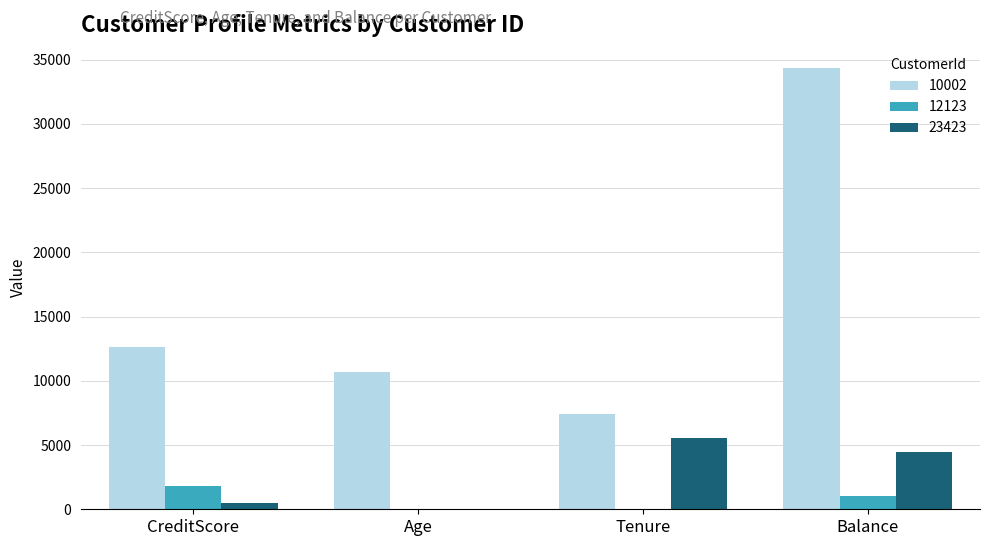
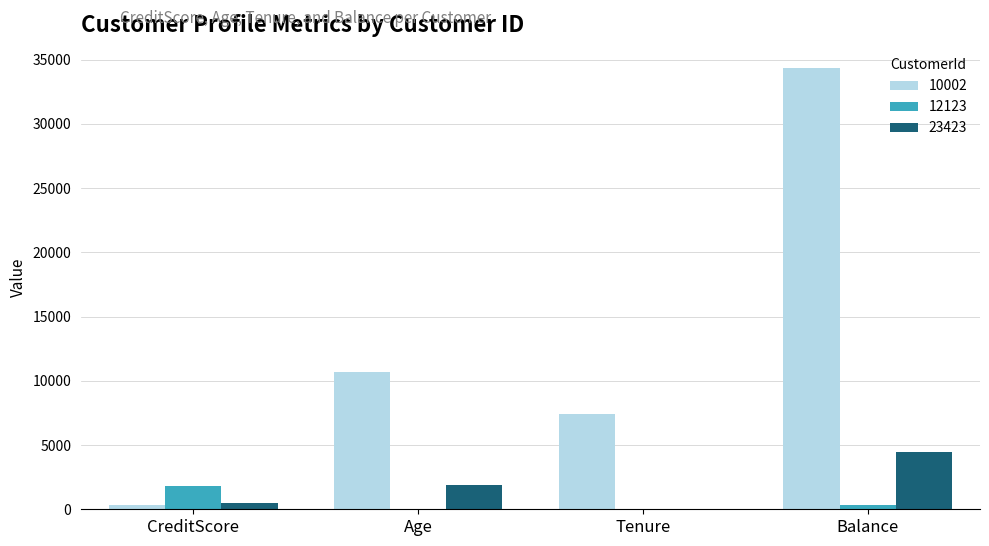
10002, CreditScore: 12600 -> 300
23423, Age: 0 -> 1900
23423, Tenure: 5500 -> 0
12123, Balance: 1100 -> 300
